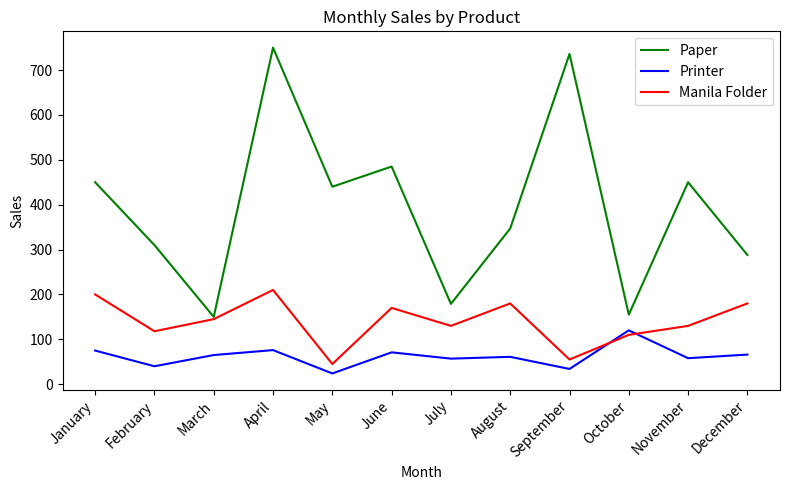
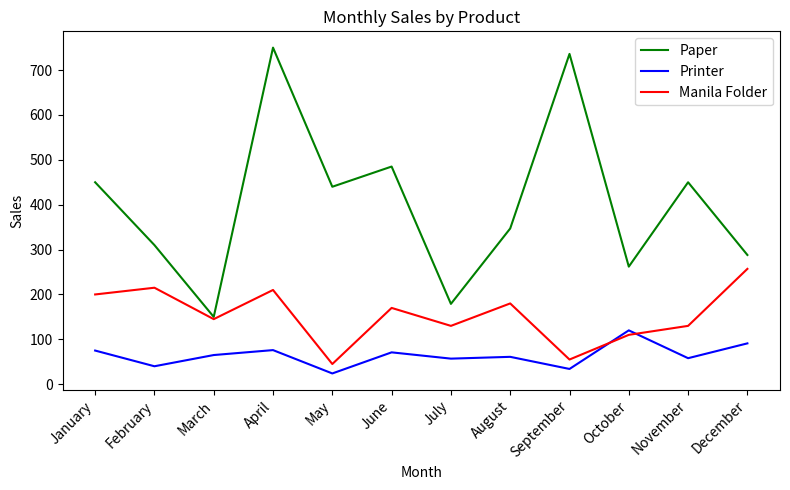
Manila Folder, February: 120 -> 220
Paper, October: 160 -> 260
Printer, December: 70 -> 90
Manila Folder, December: 180 -> 260
